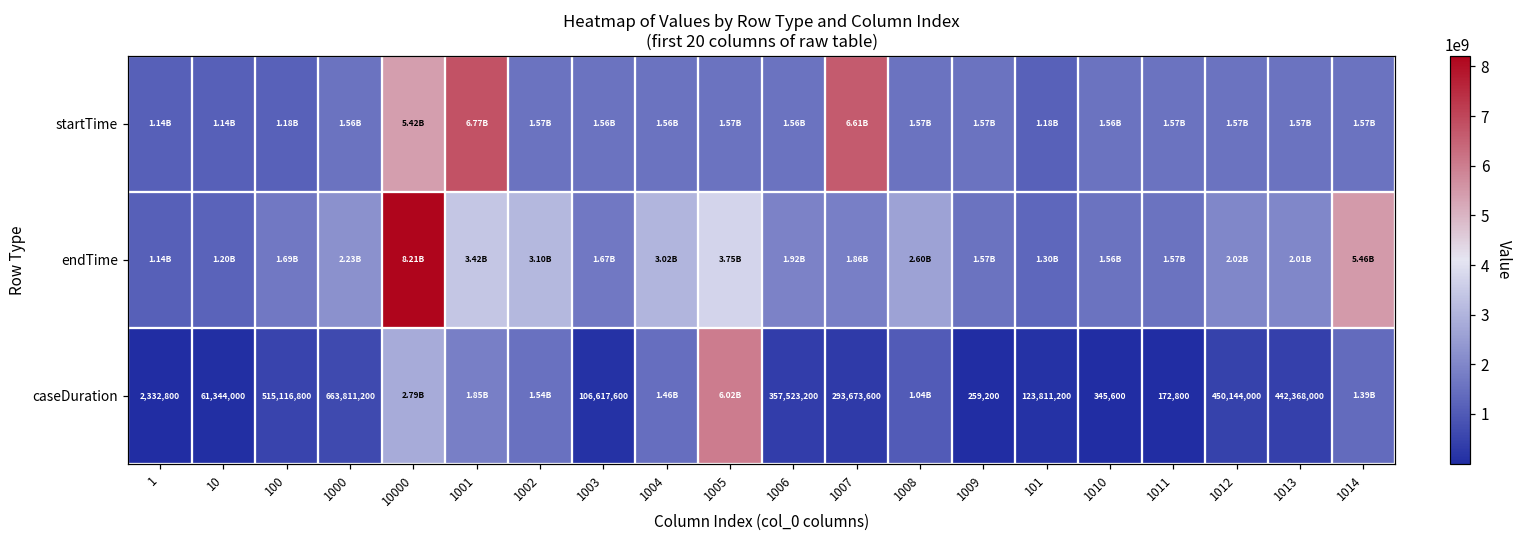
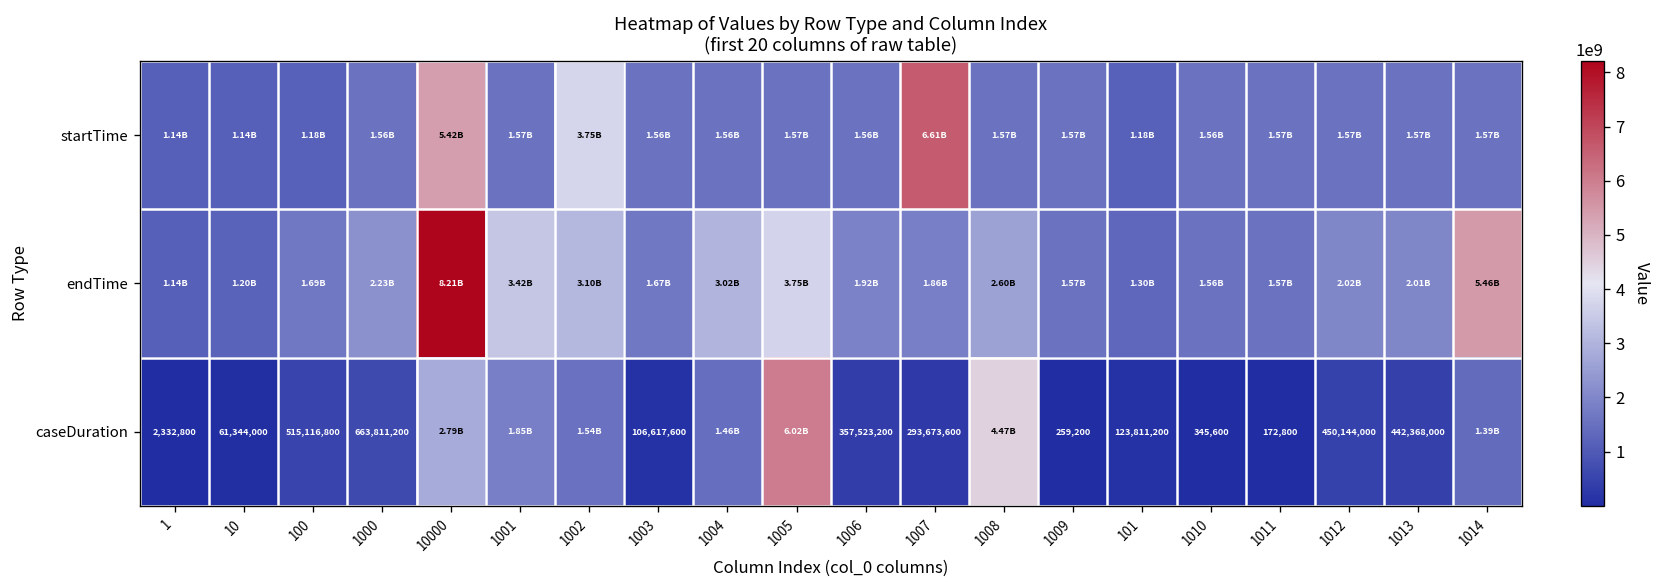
startTime, 1001: 6.77B -> 1.57B
startTime, 1002: 1.57B -> 3.75B
caseDuration, 1008: 1.04B -> 4.47B
